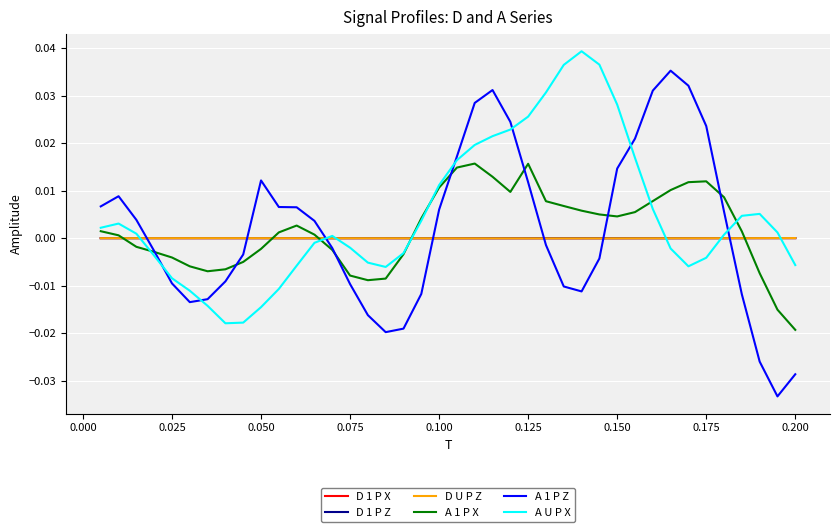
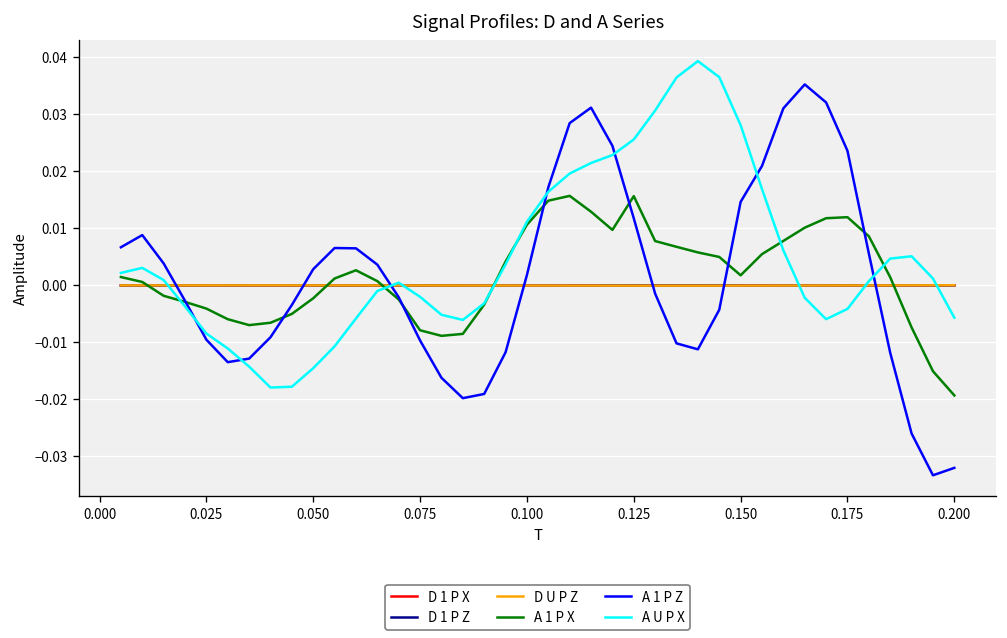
A 1 P Z, 0.050: 0.012 -> 0.003
A 1 P Z, 0.100: 0.006 -> 0.002
A 1 P X, 0.150: 0.005 -> 0.002
A 1 P Z, 0.200: -0.029 -> -0.032
